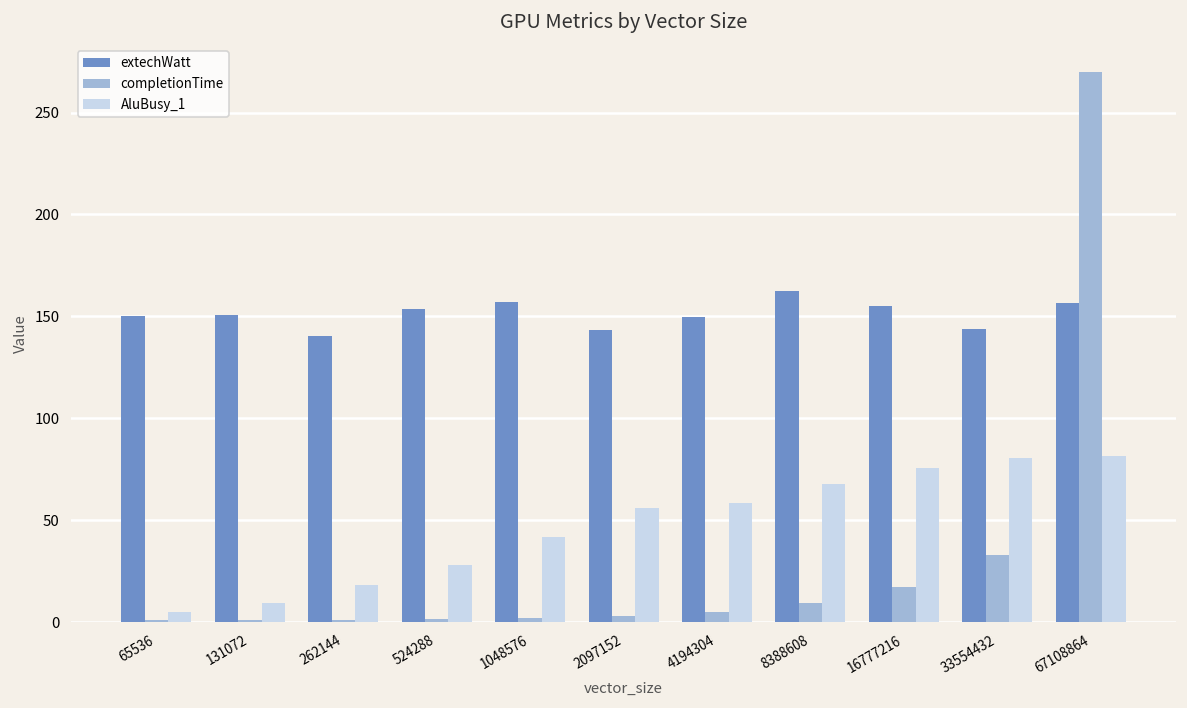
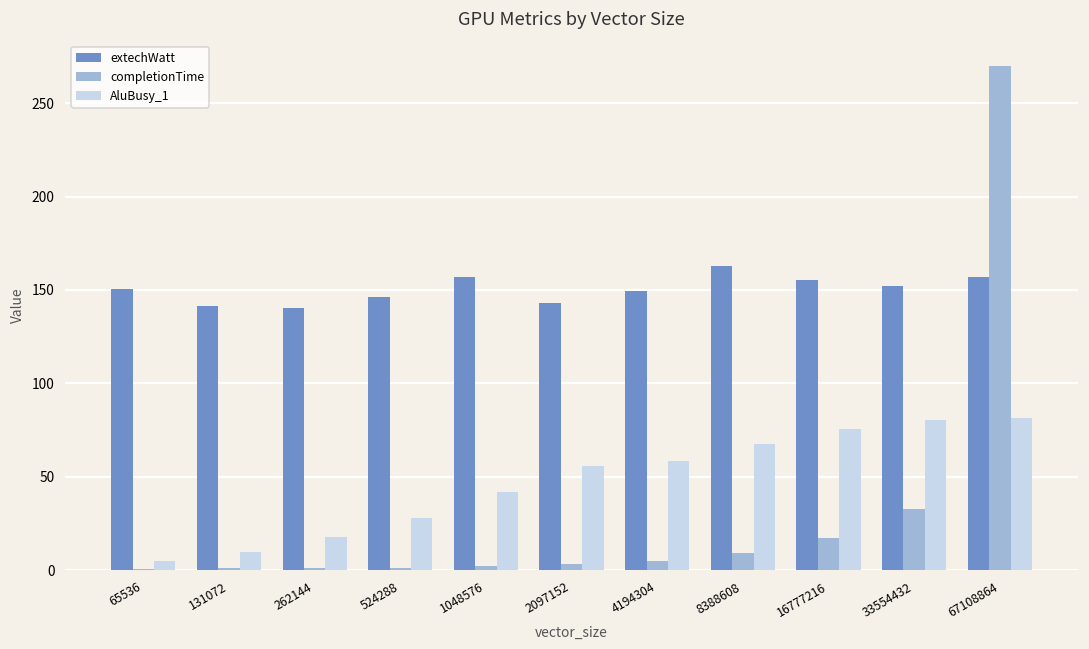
extechWatt, 131072: 151 -> 141
extechWatt, 524288: 154 -> 146
extechWatt, 33554432: 144 -> 152
